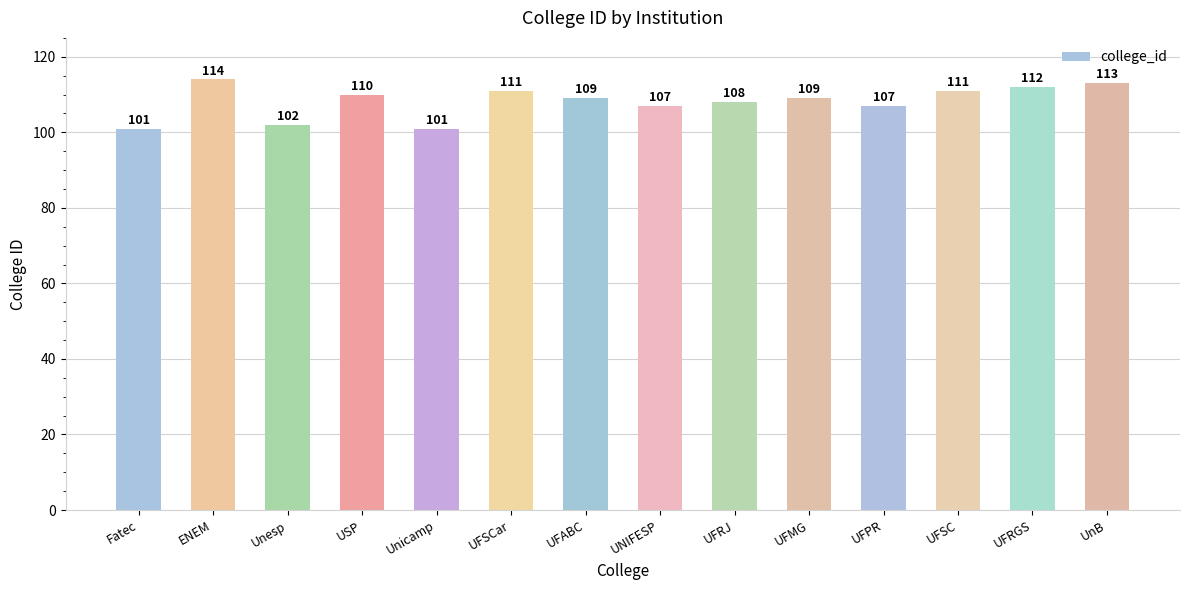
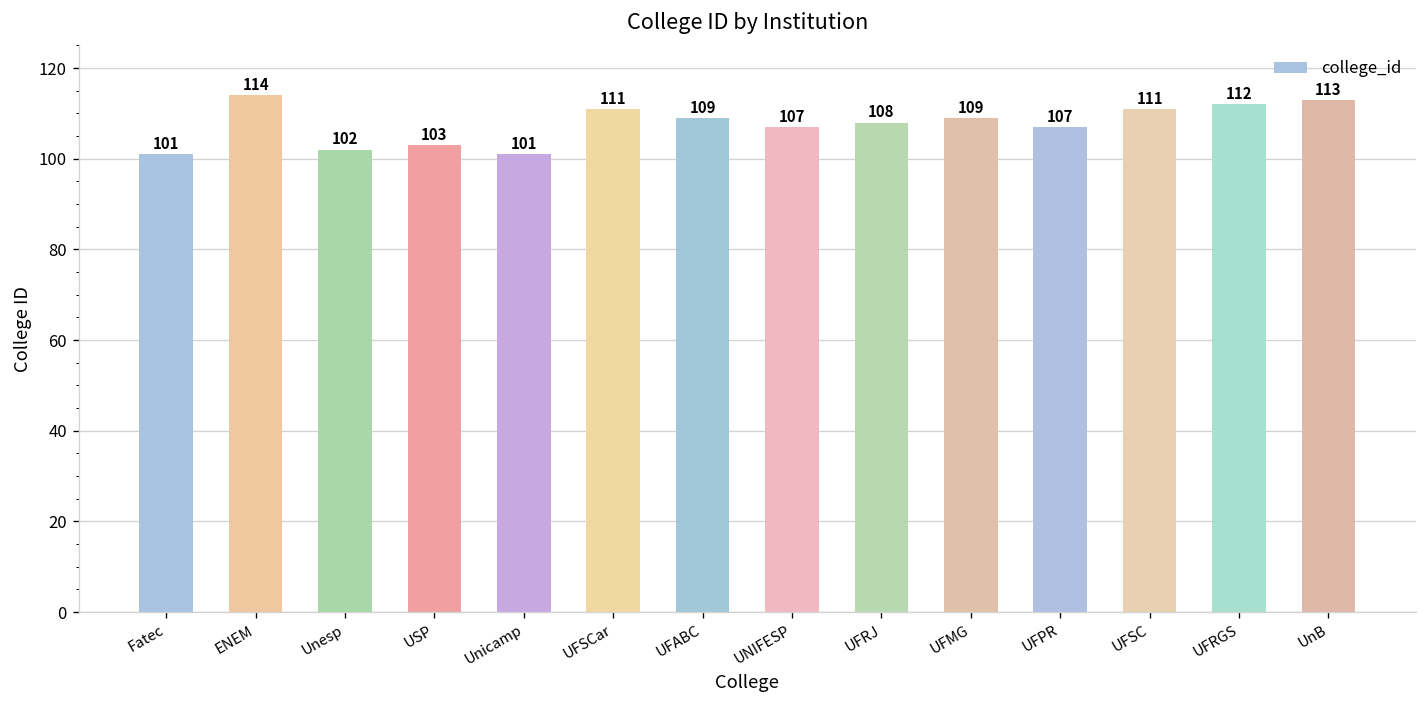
USP: 110 -> 103
